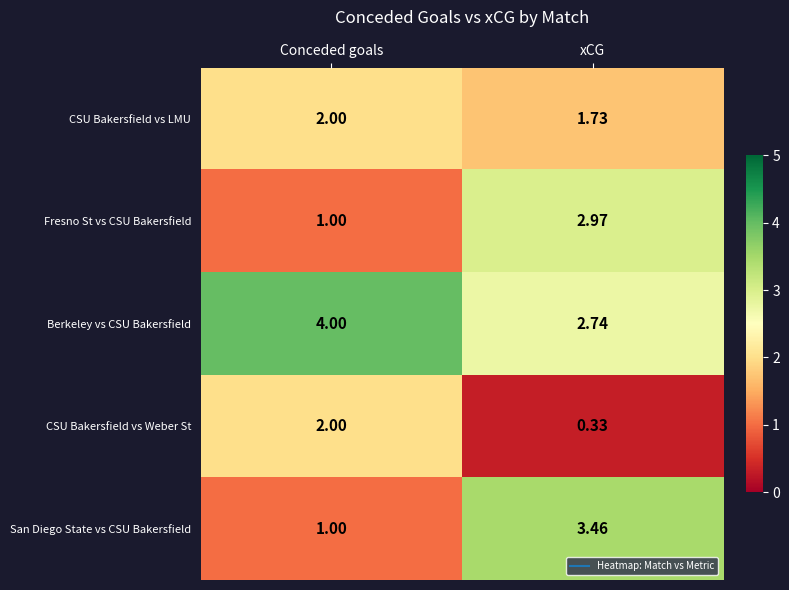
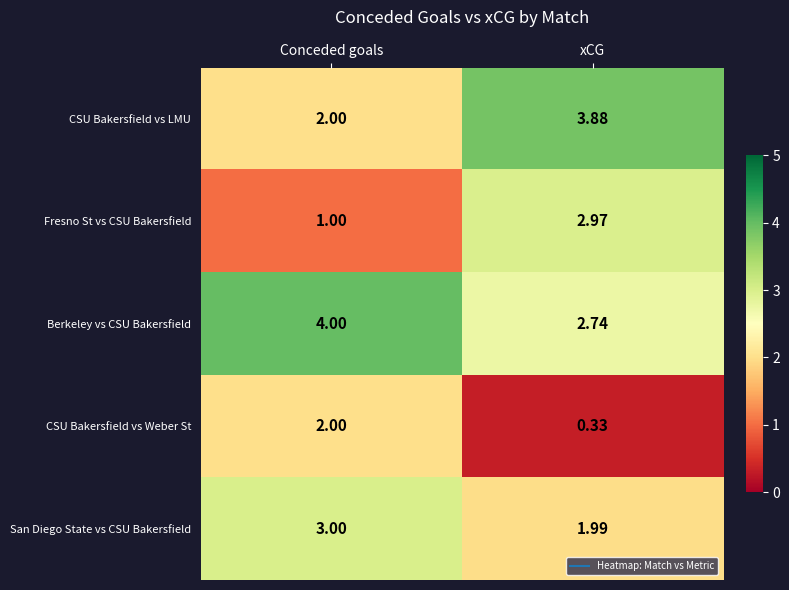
CSU Bakersfield vs LMU, xCG: 1.73 -> 3.88
San Diego State vs CSU Bakersfield, Conceded goals: 1.00 -> 3.00
San Diego State vs CSU Bakersfield, xCG: 3.46 -> 1.99
